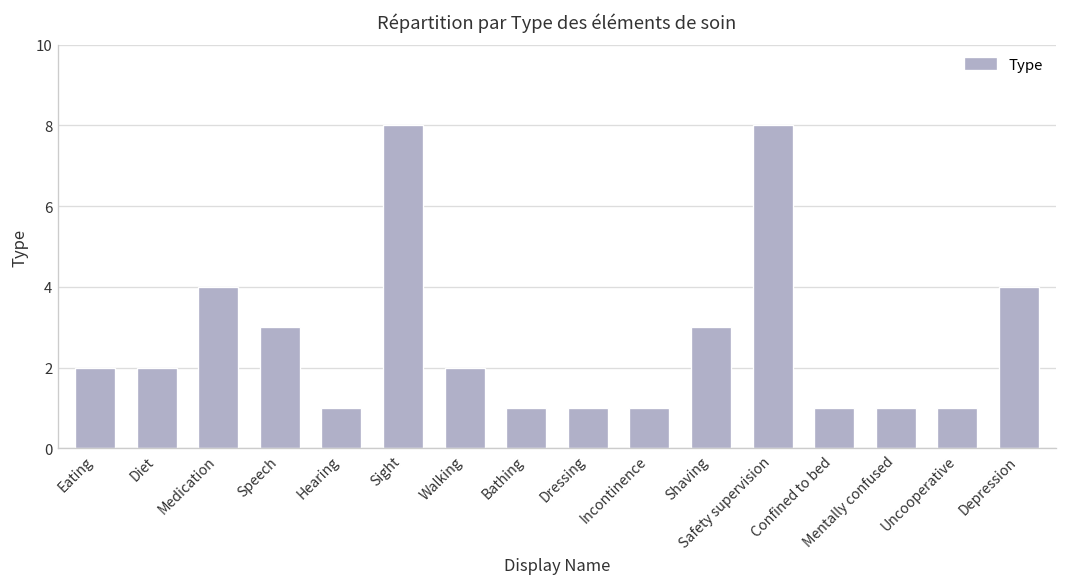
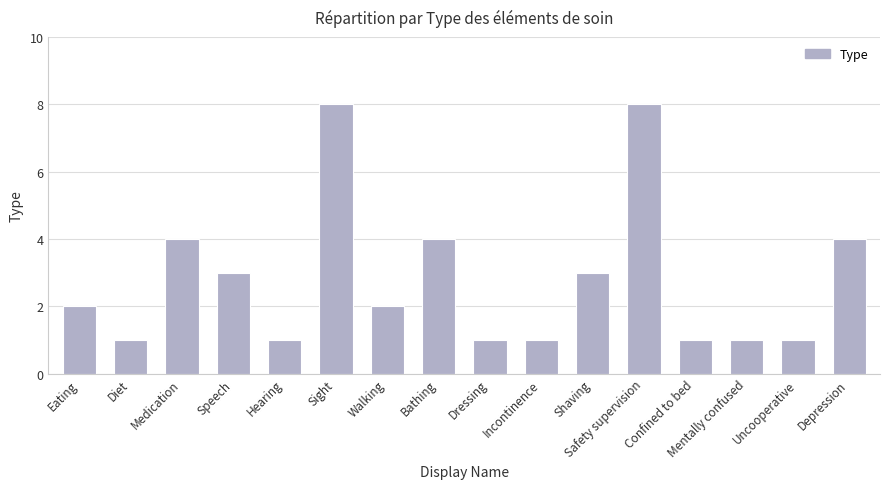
Diet: 2 -> 1
Bathing: 1 -> 4
